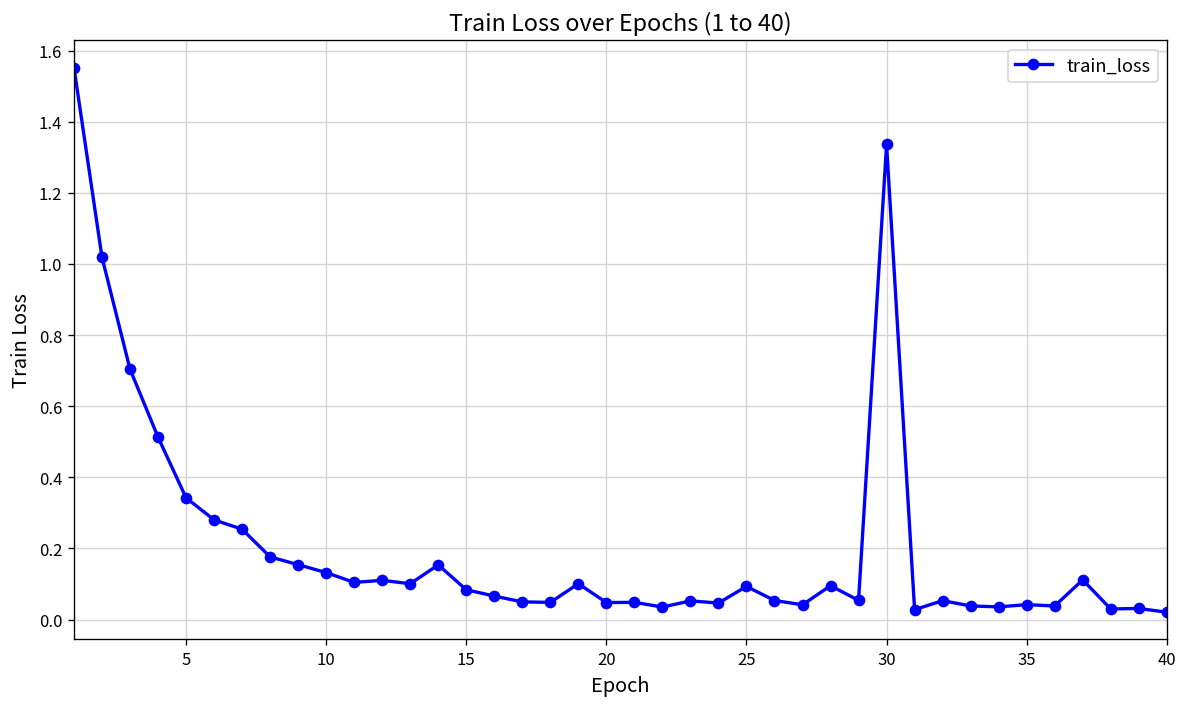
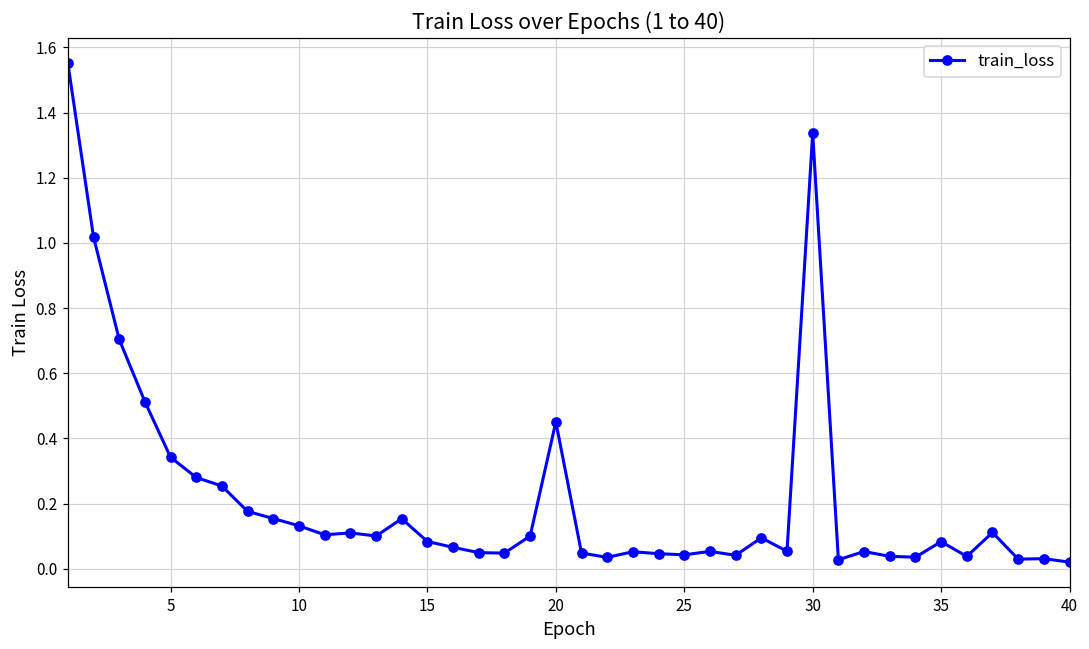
20: 0.05 -> 0.45
25: 0.09 -> 0.04
35: 0.04 -> 0.08
